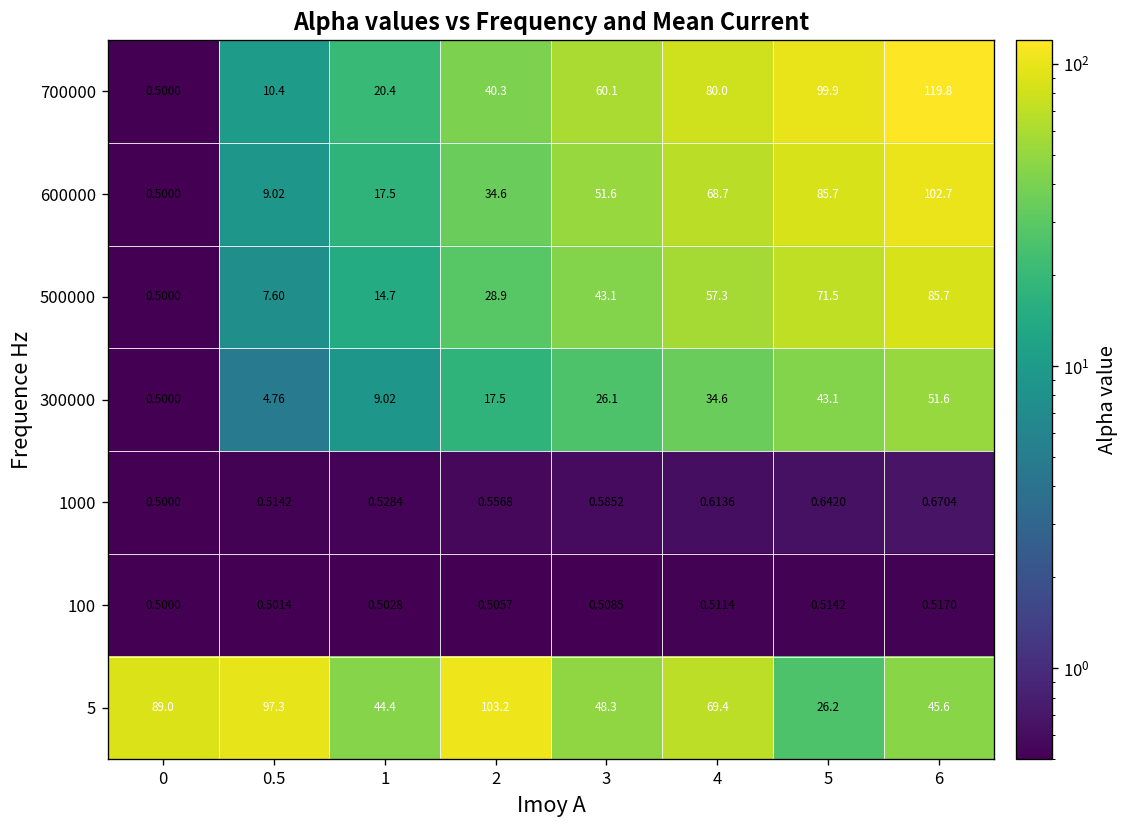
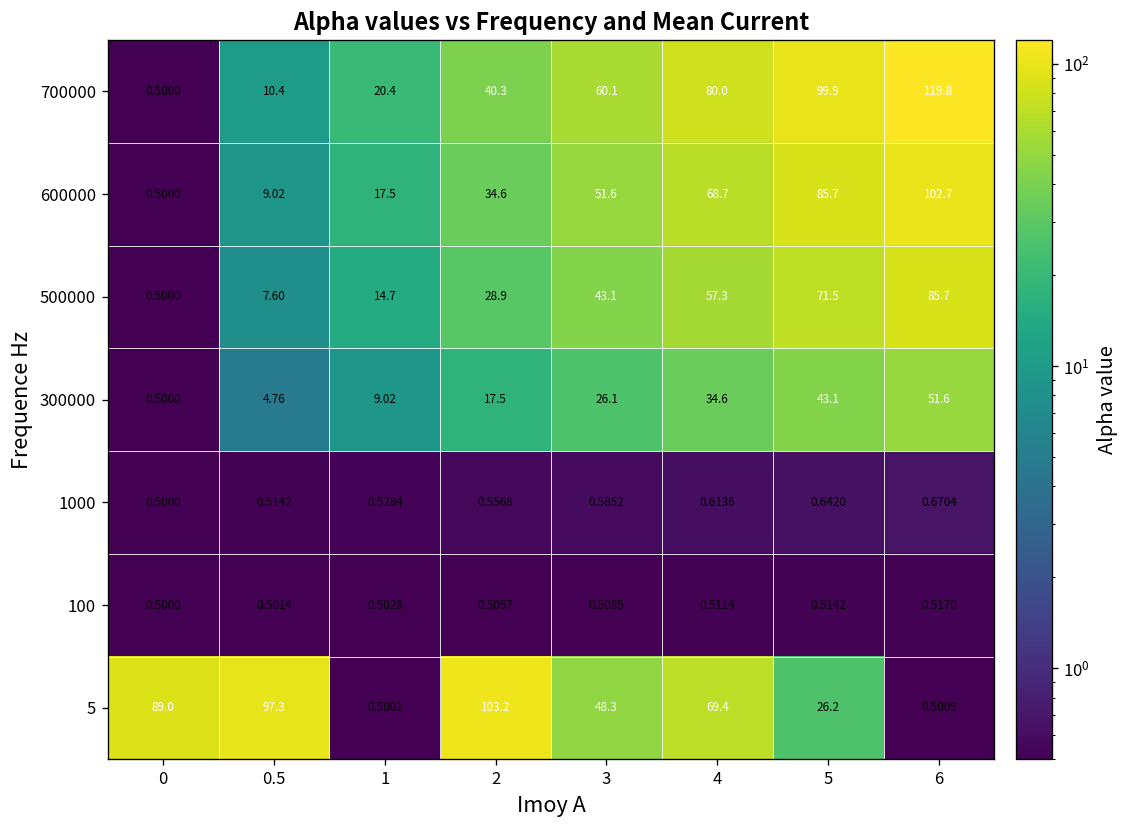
5, 1: 44.4 -> 0.5001
5, 6: 45.6 -> 0.5009
